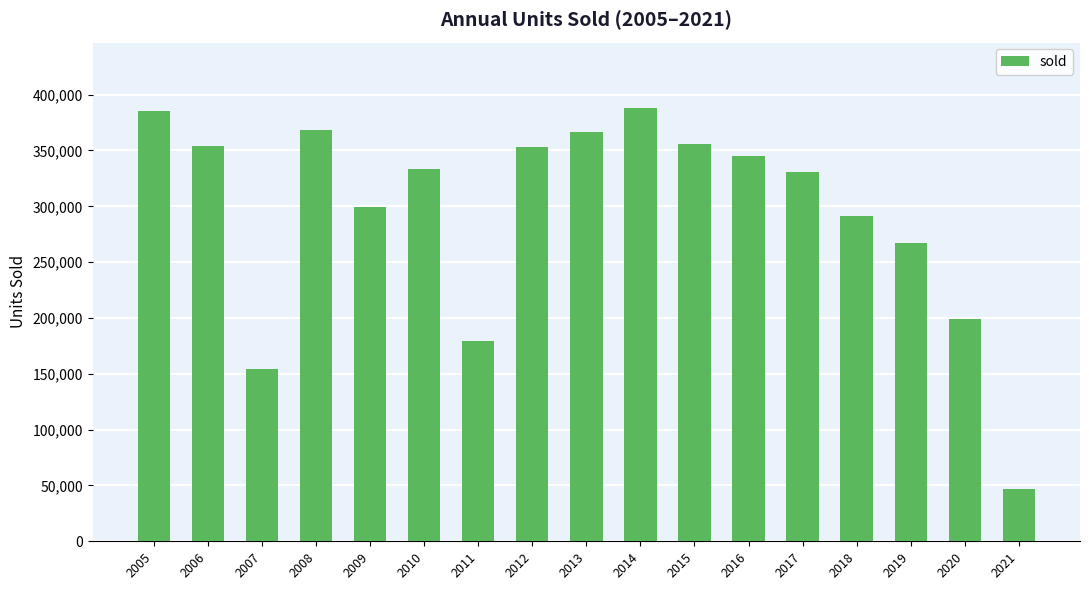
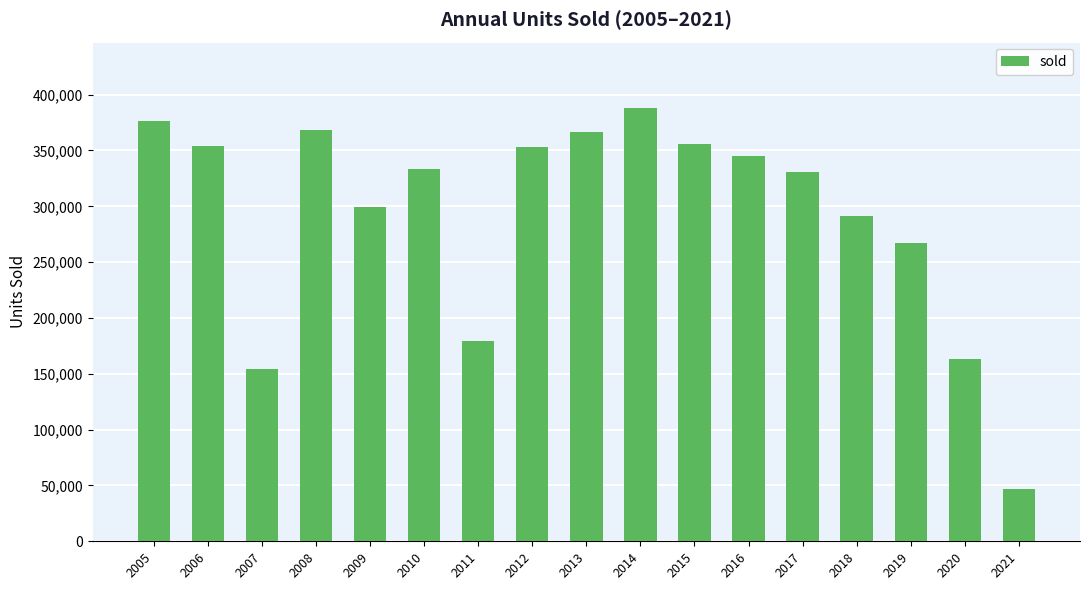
2005: 386,000 -> 376,000
2020: 199,000 -> 163,000
